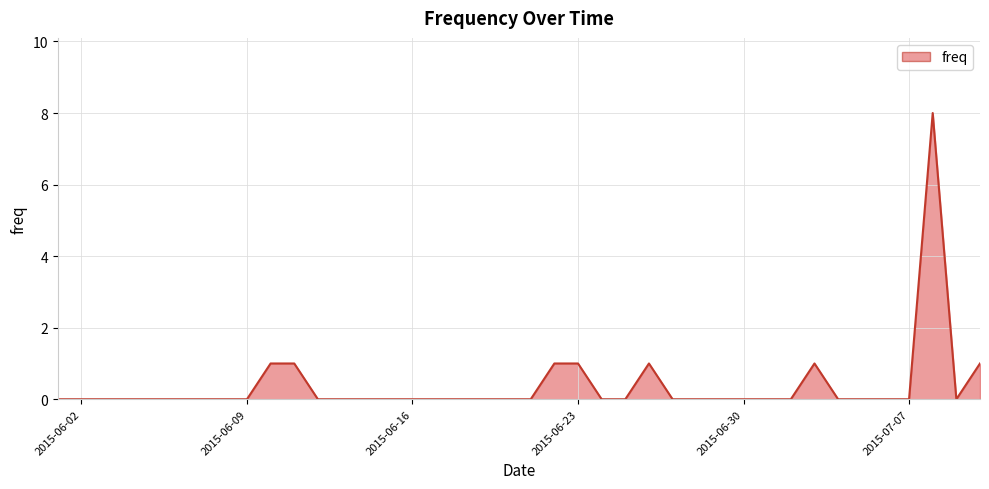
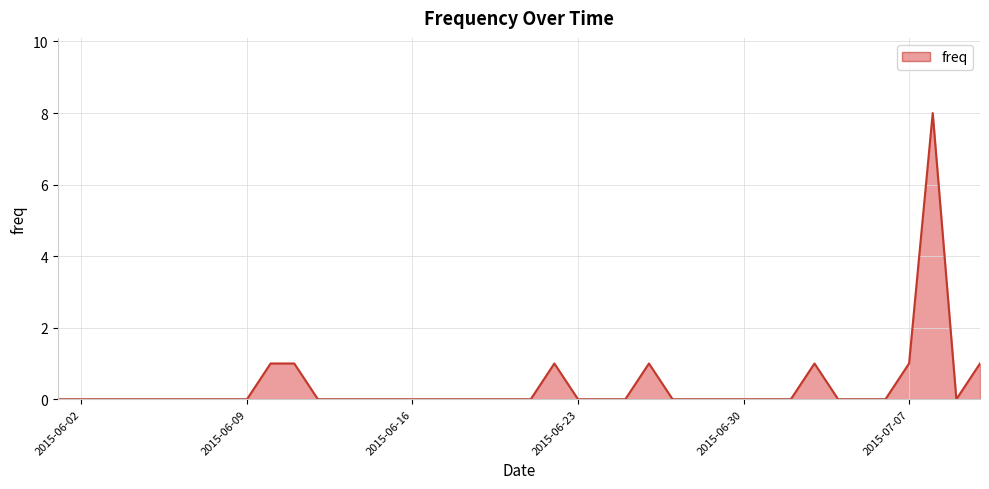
2015-06-23: 1 -> 0
2015-07-07: 0 -> 1
